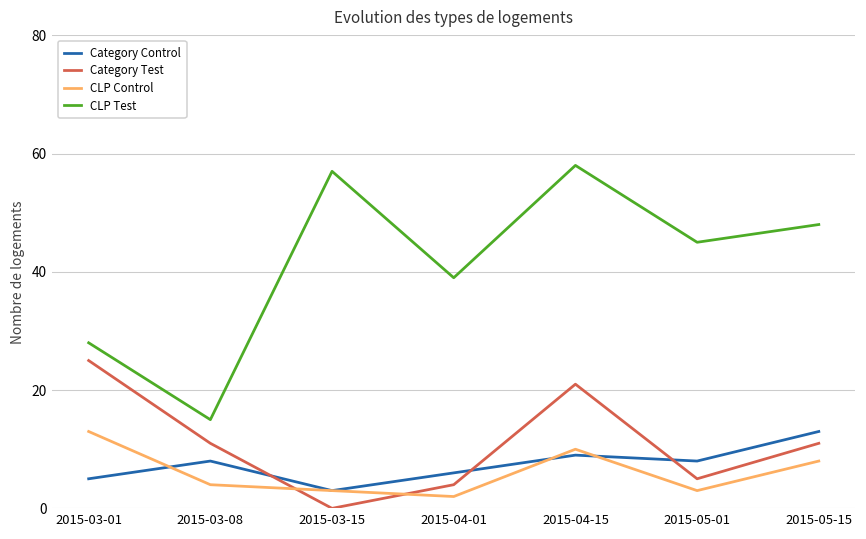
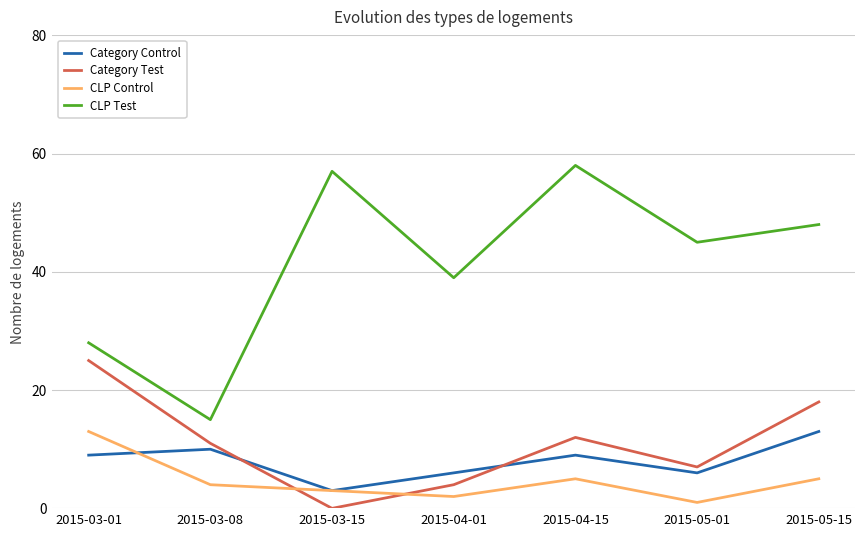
Category Control, 2015-03-01: 5 -> 9
Category Control, 2015-03-08: 8 -> 10
Category Test, 2015-04-15: 21 -> 12
CLP Control, 2015-04-15: 10 -> 5
Category Control, 2015-05-01: 8 -> 6
Category Test, 2015-05-01: 5 -> 7
CLP Control, 2015-05-01: 3 -> 1
Category Test, 2015-05-15: 11 -> 18
CLP Control, 2015-05-15: 8 -> 5
